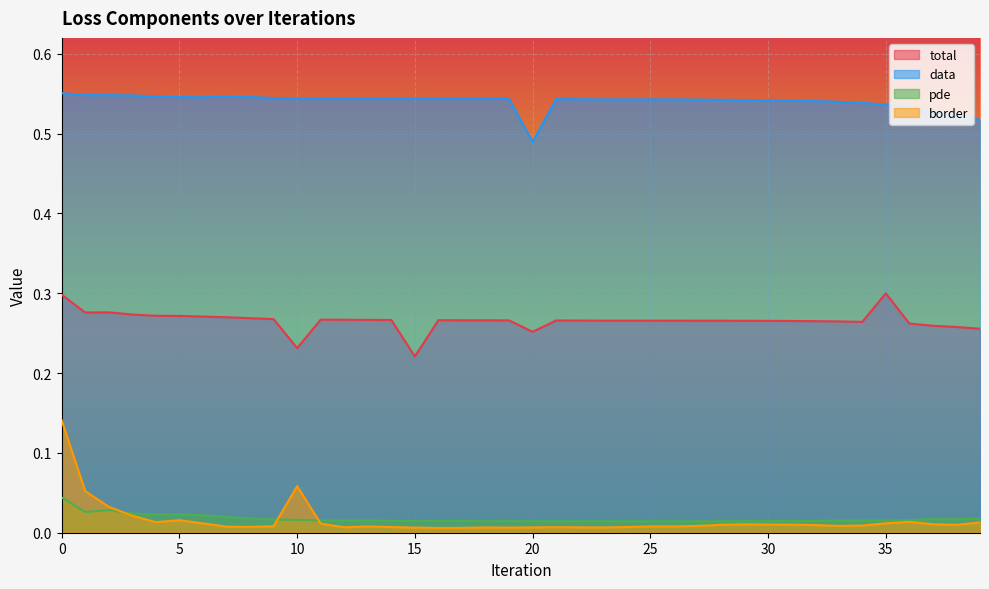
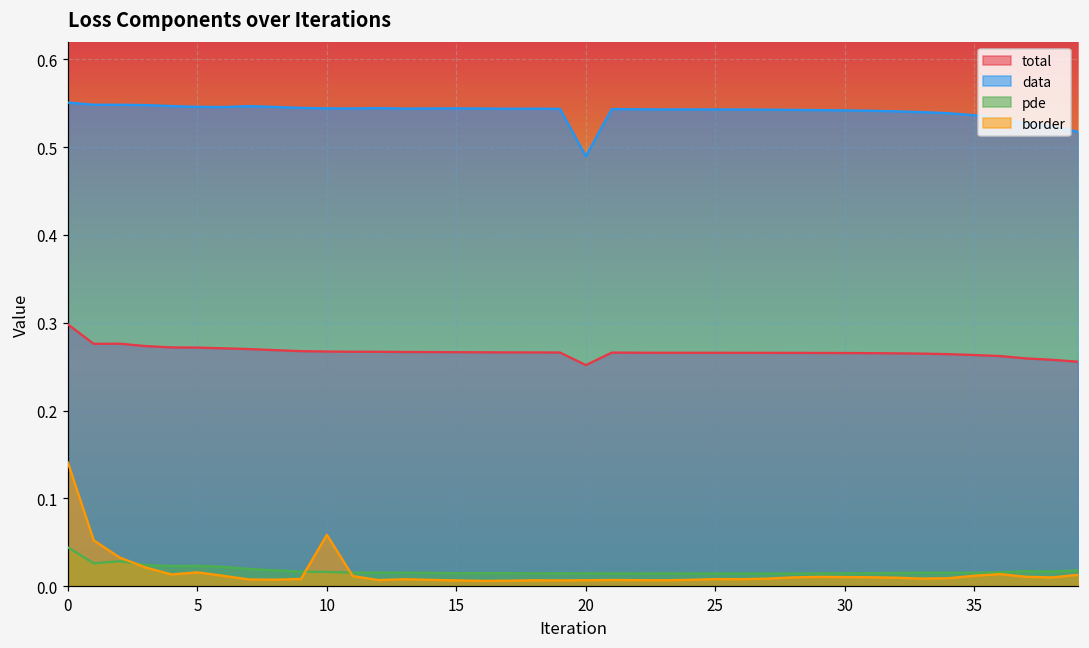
total, 10: 0.23 -> 0.27
total, 15: 0.22 -> 0.27
total, 35: 0.30 -> 0.26
